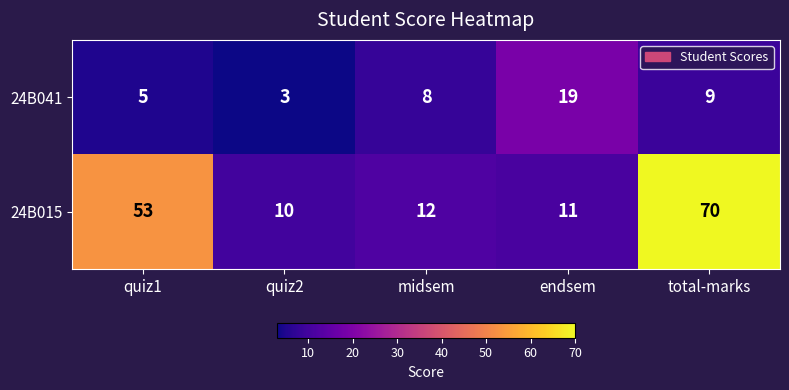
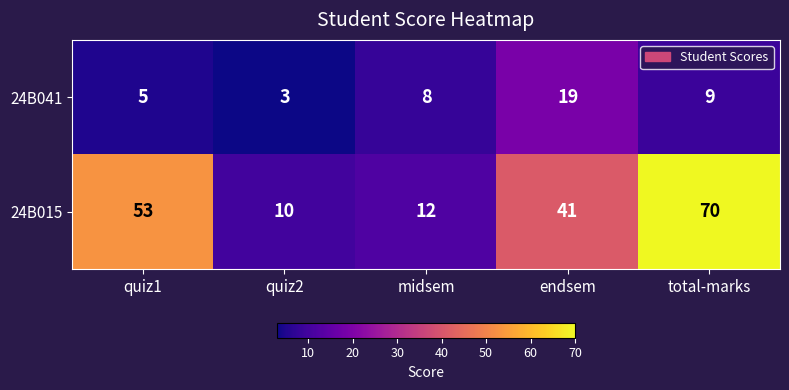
24B015, endsem: 11 -> 41
